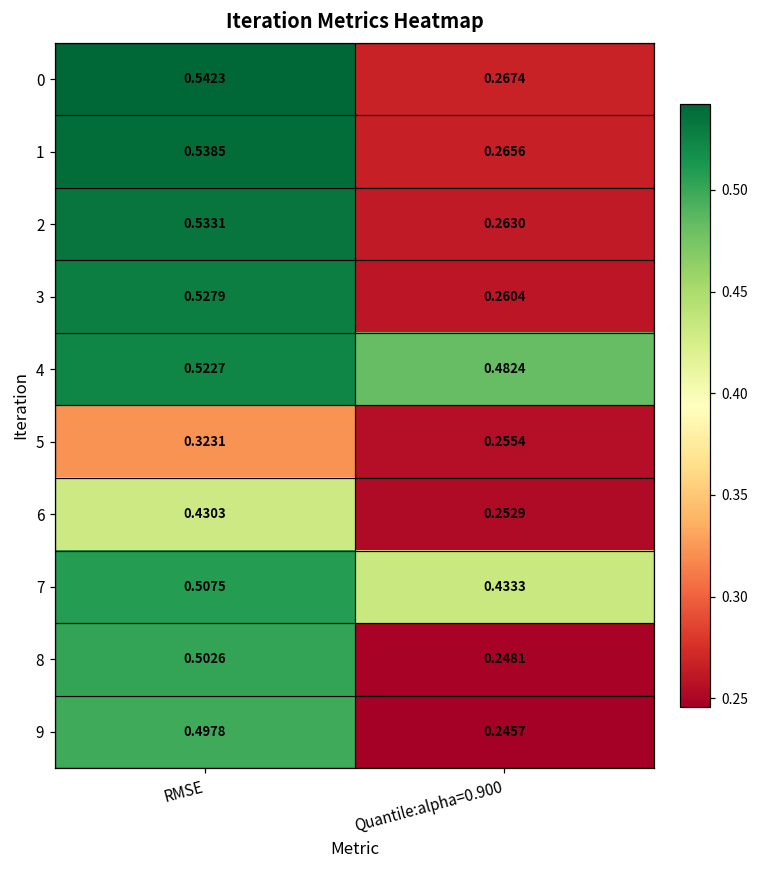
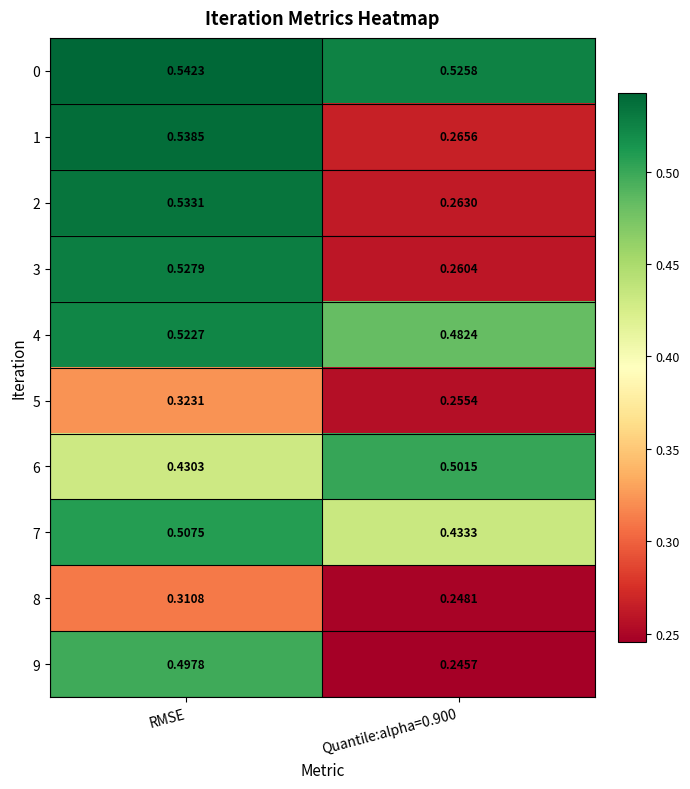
0, Quantile:alpha=0.900: 0.2674 -> 0.5258
6, Quantile:alpha=0.900: 0.2529 -> 0.5015
8, RMSE: 0.5026 -> 0.3108
